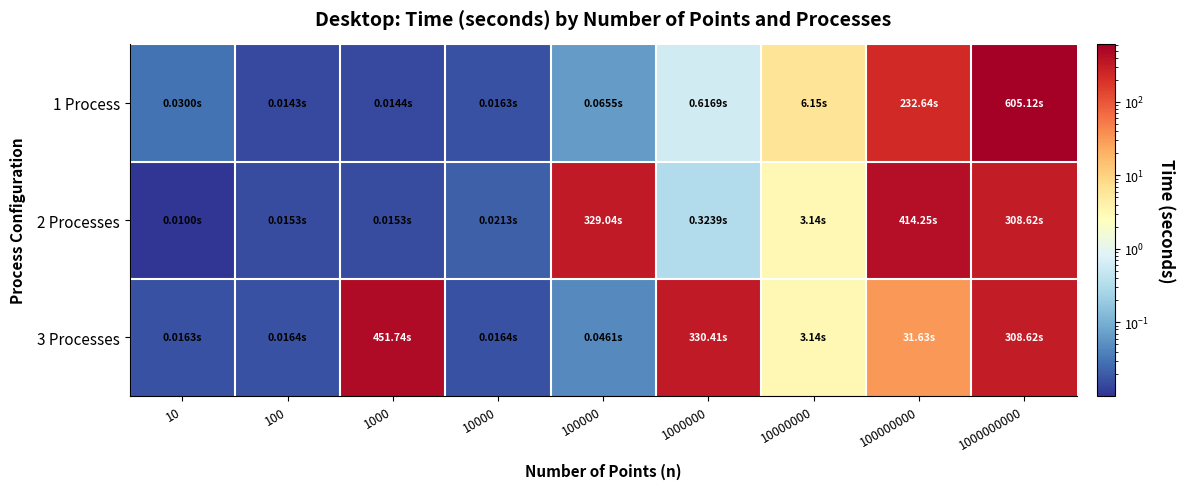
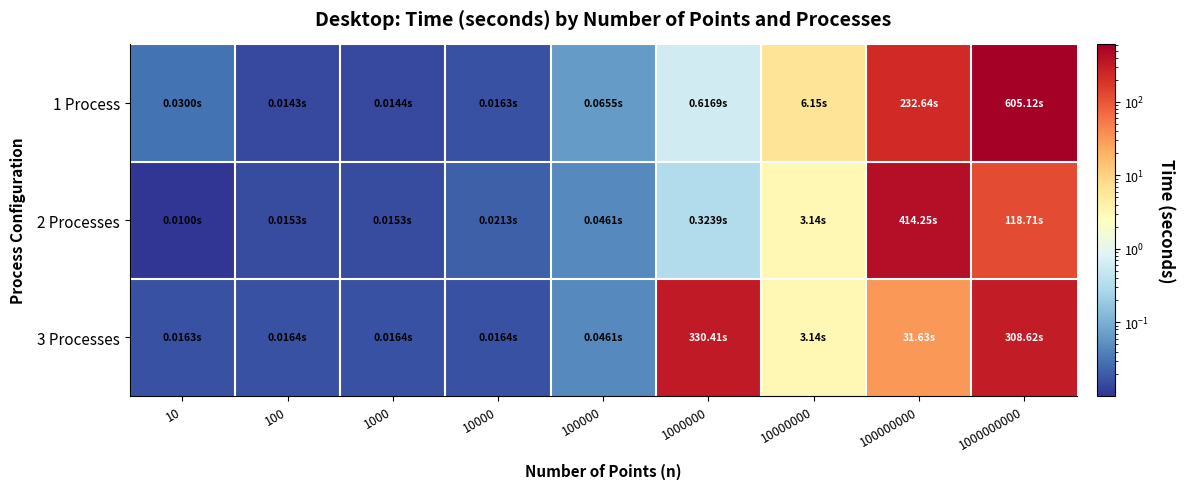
2 Processes, 100000: 329.04s -> 0.0461s
2 Processes, 1000000000: 308.62s -> 118.71s
3 Processes, 1000: 451.74s -> 0.0164s
